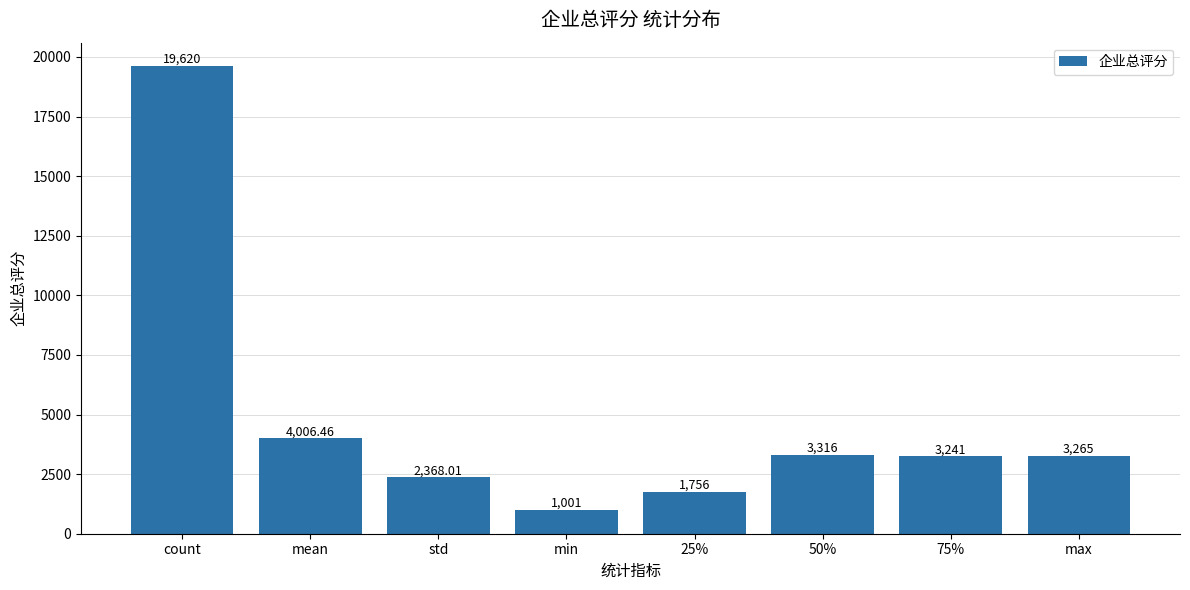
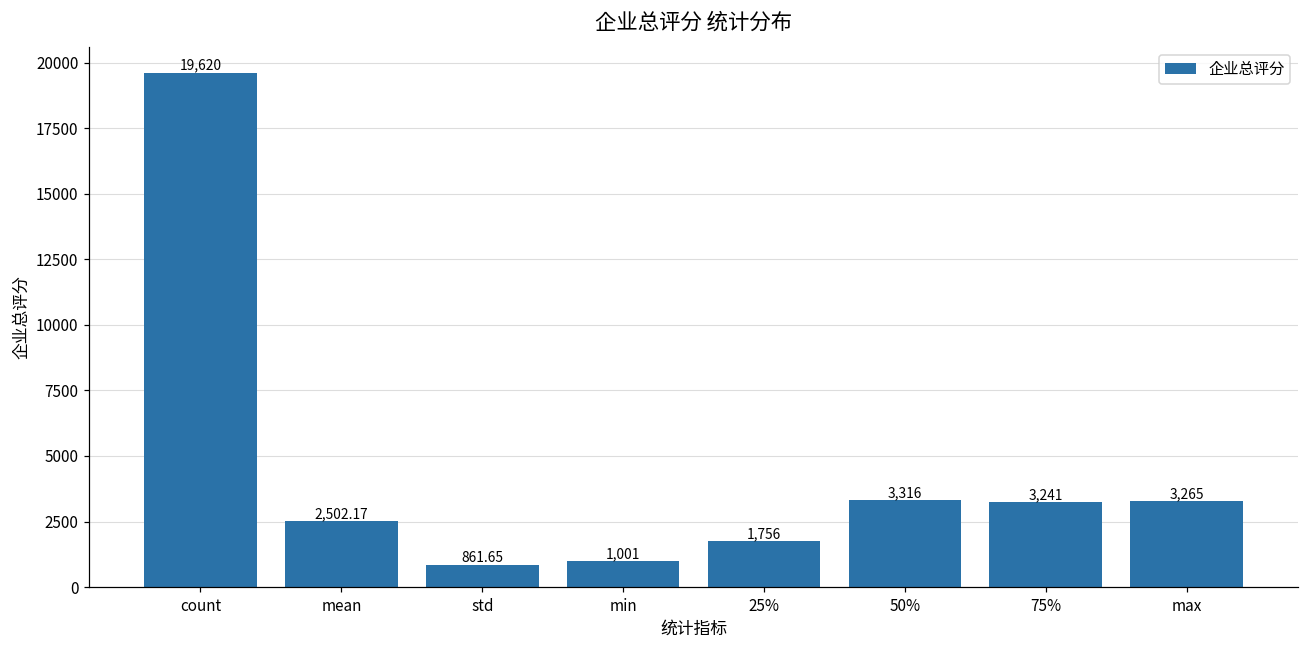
mean: 4,006.46 -> 2,502.17
std: 2,368.01 -> 861.65
